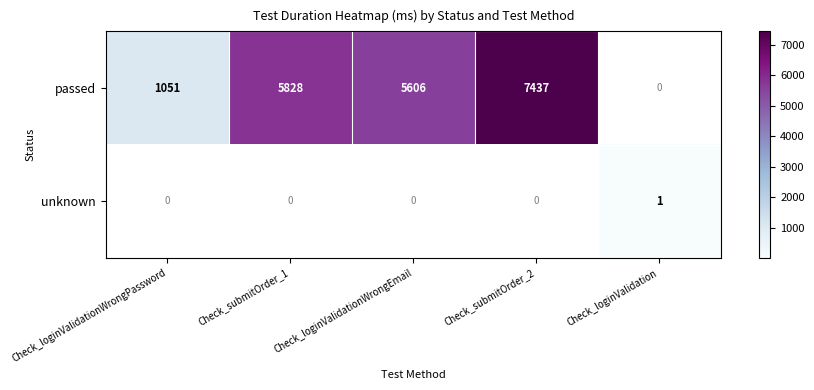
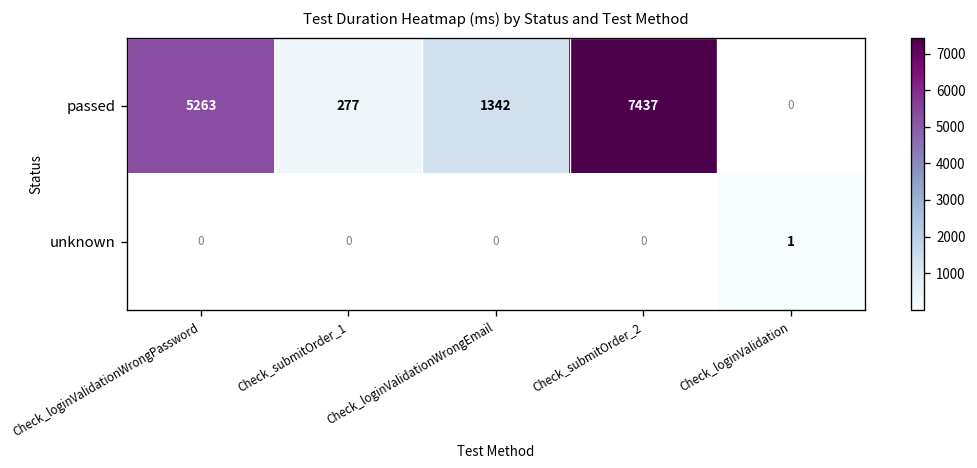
passed, Check_loginValidationWrongPassword: 1051 -> 5263
passed, Check_submitOrder_1: 5828 -> 277
passed, Check_loginValidationWrongEmail: 5606 -> 1342
